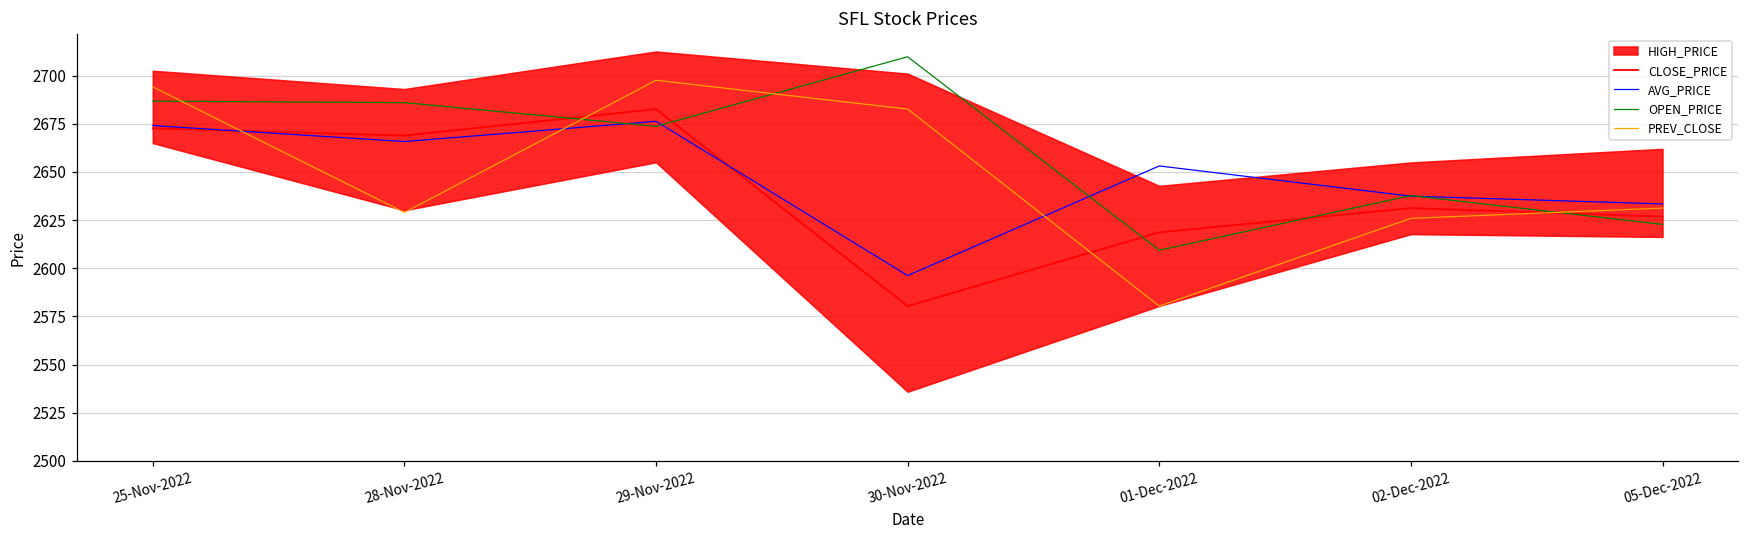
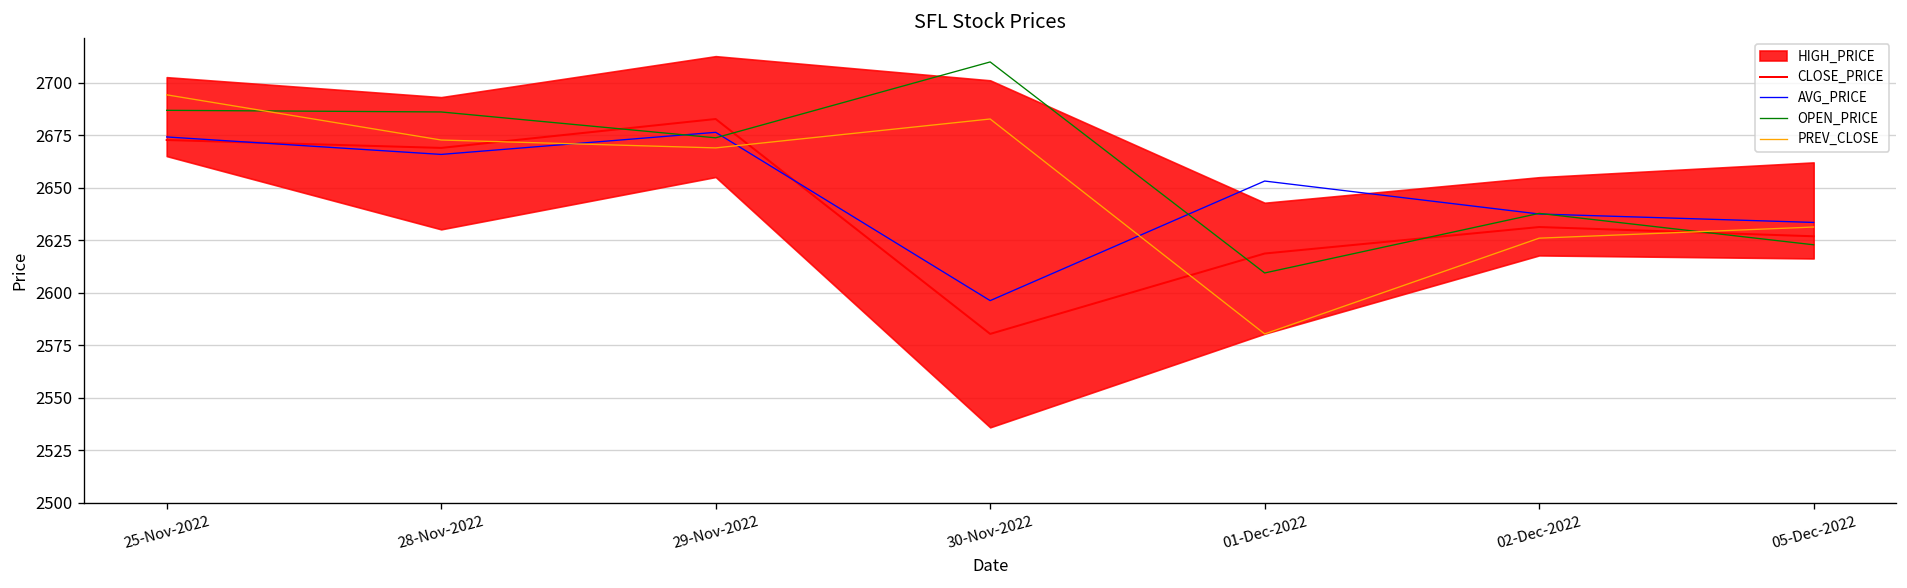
PREV_CLOSE, 28-Nov-2022: 2629 -> 2673
PREV_CLOSE, 29-Nov-2022: 2698 -> 2669
